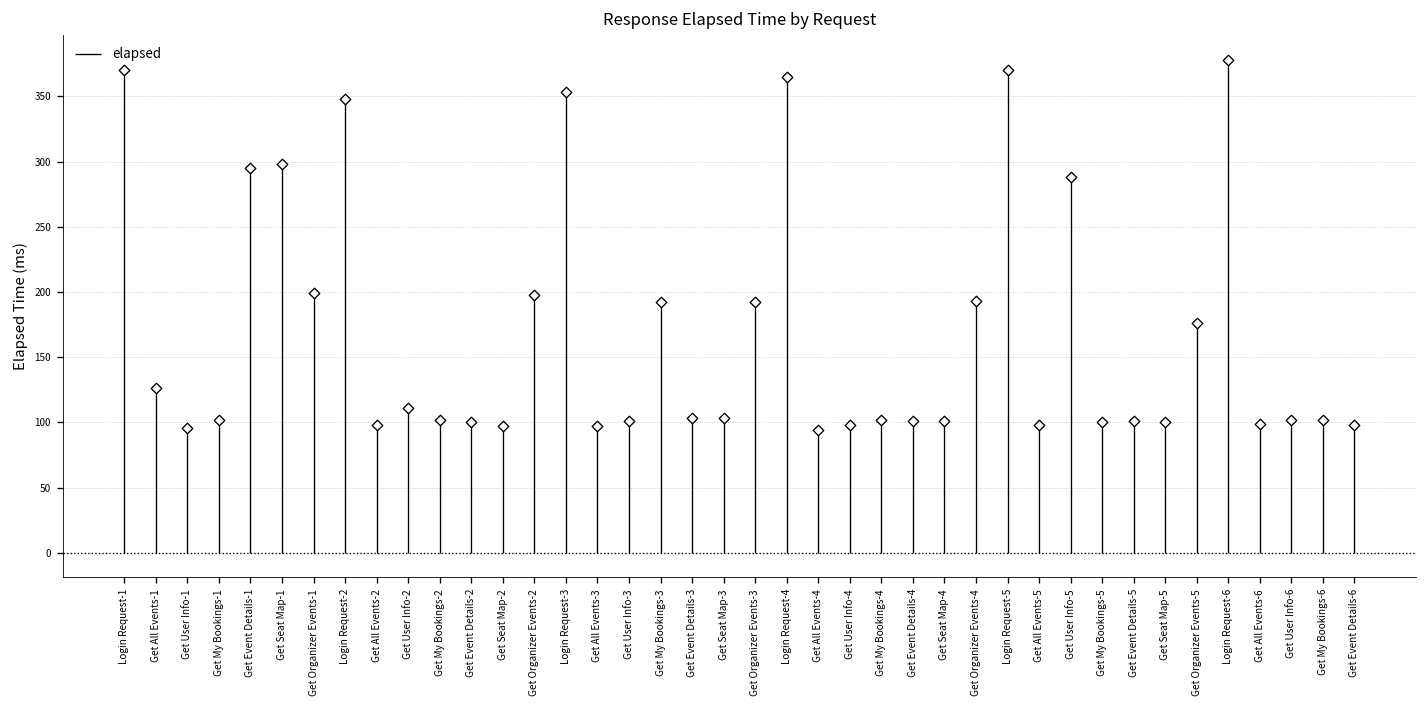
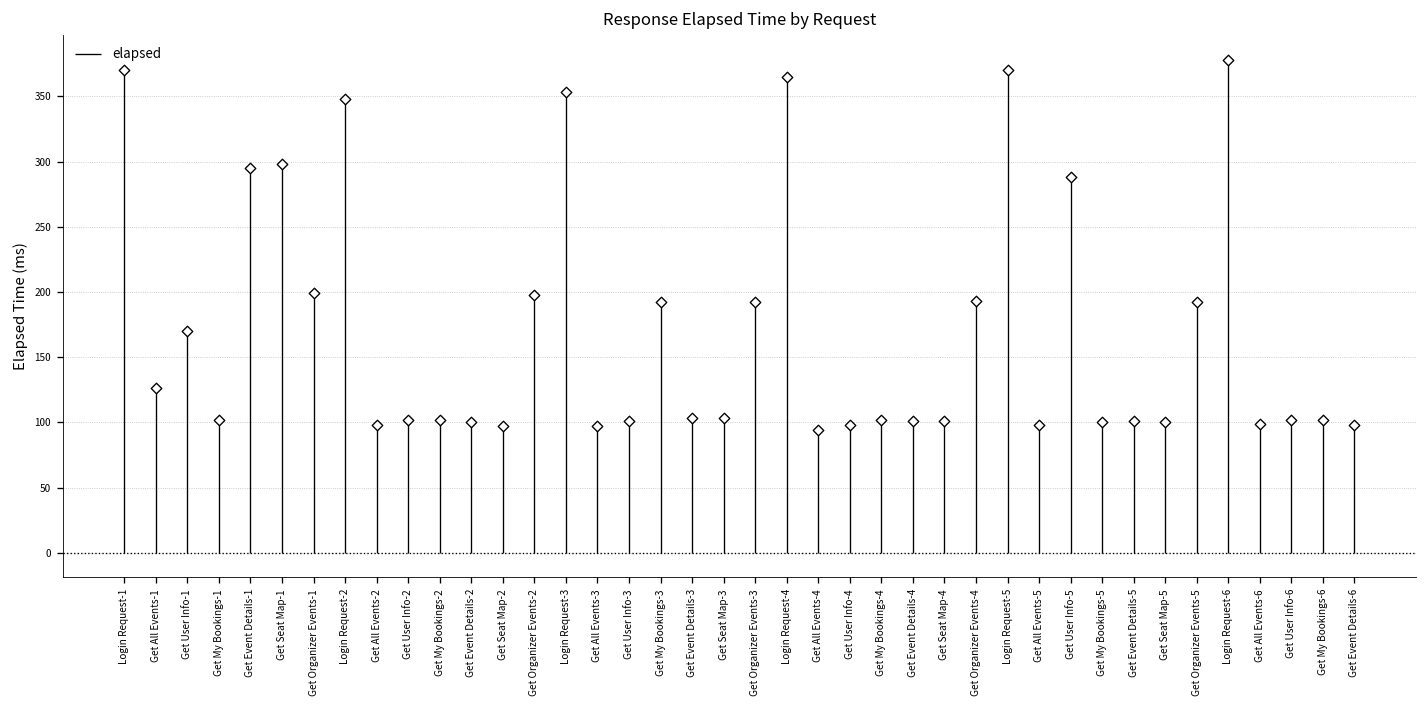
Get User Info-1: 96 -> 170
Get User Info-2: 111 -> 102
Get Organizer Events-5: 176 -> 192
